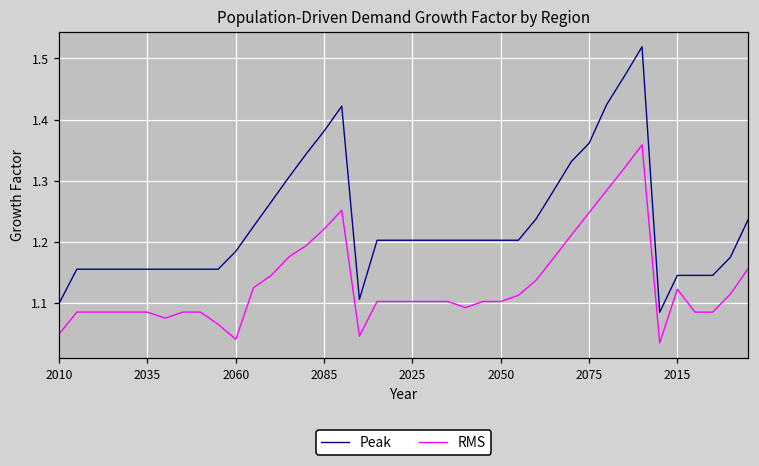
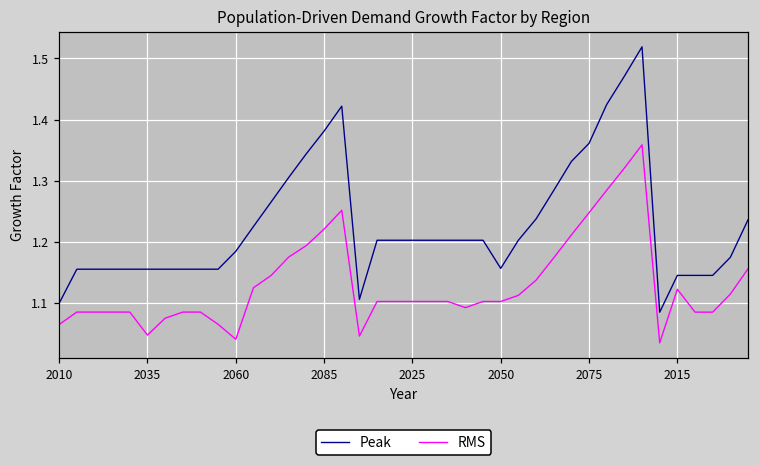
RMS, 2010: 1.05 -> 1.07
RMS, 2035: 1.09 -> 1.05
Peak, 2050: 1.20 -> 1.16
